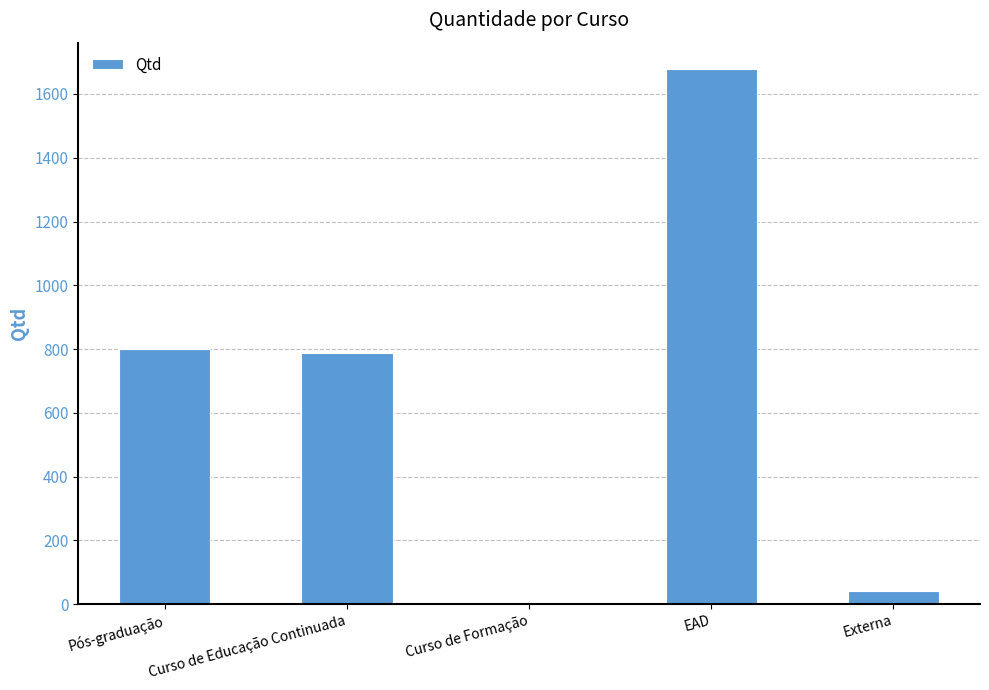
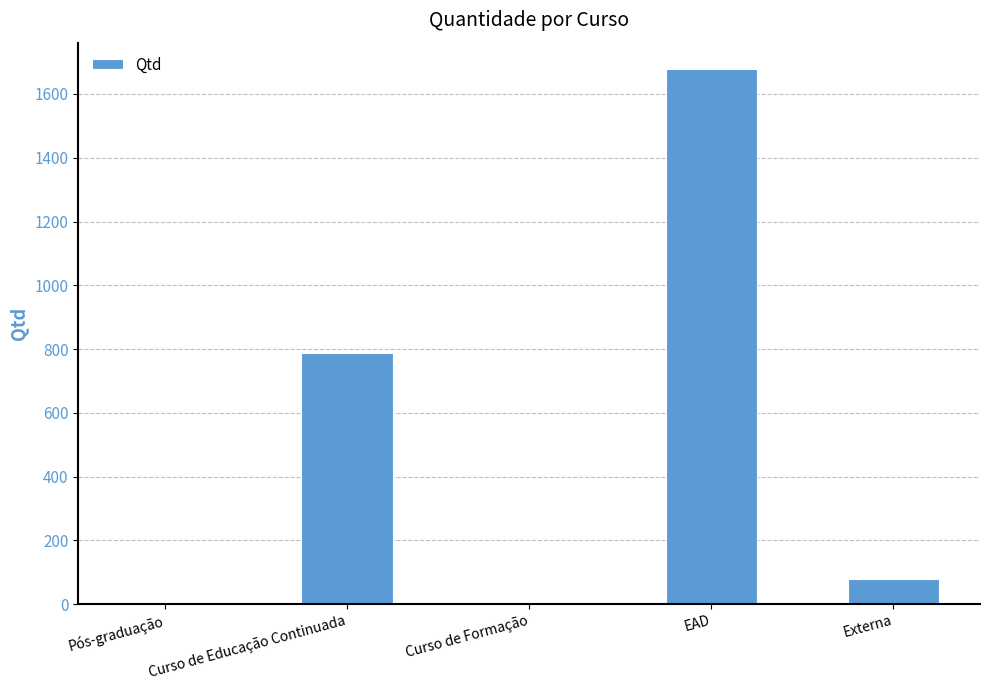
Pós-graduação: 800 -> 0
Externa: 40 -> 80
